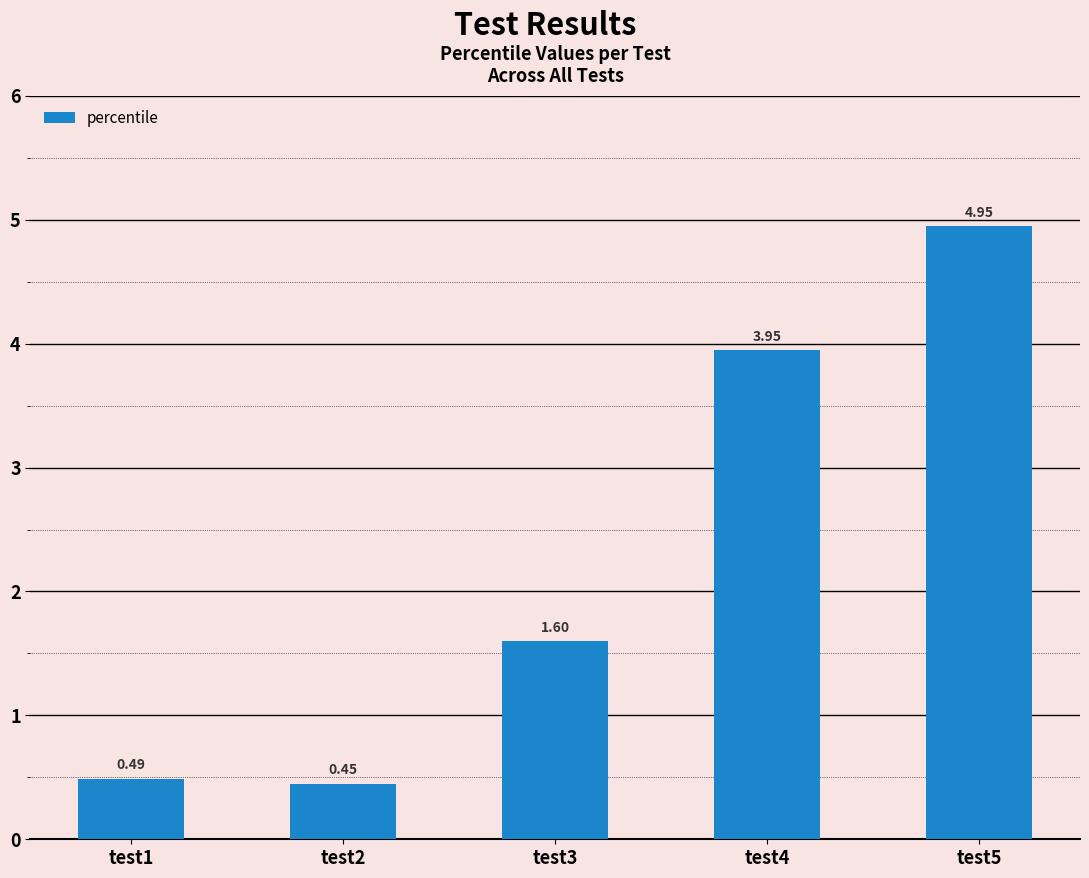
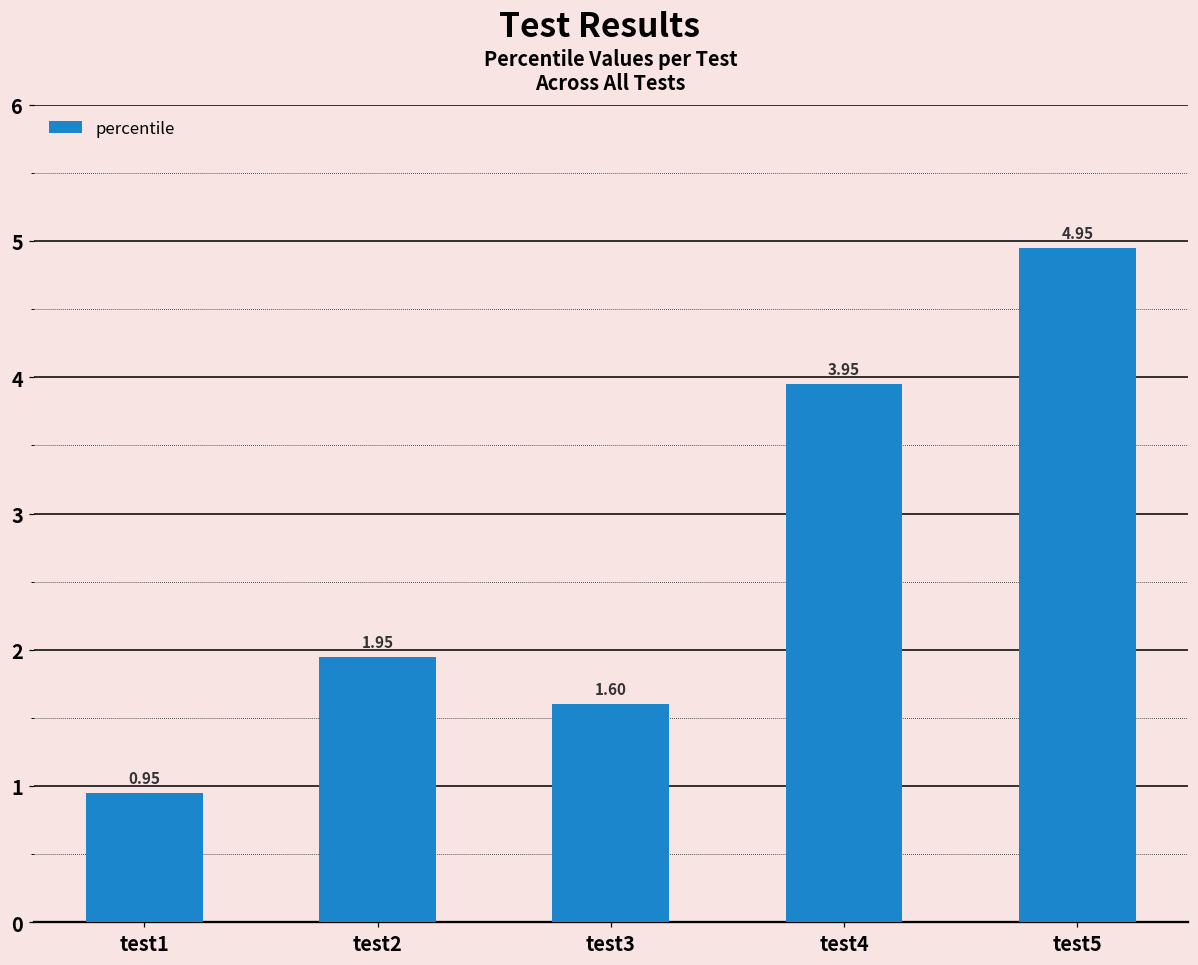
test1: 0.49 -> 0.95
test2: 0.45 -> 1.95
